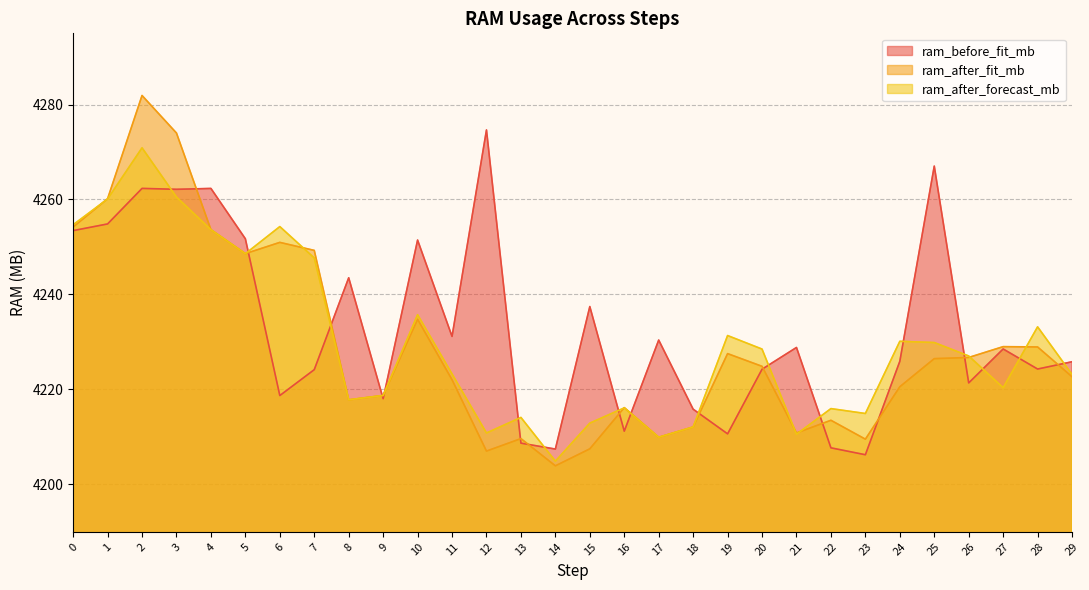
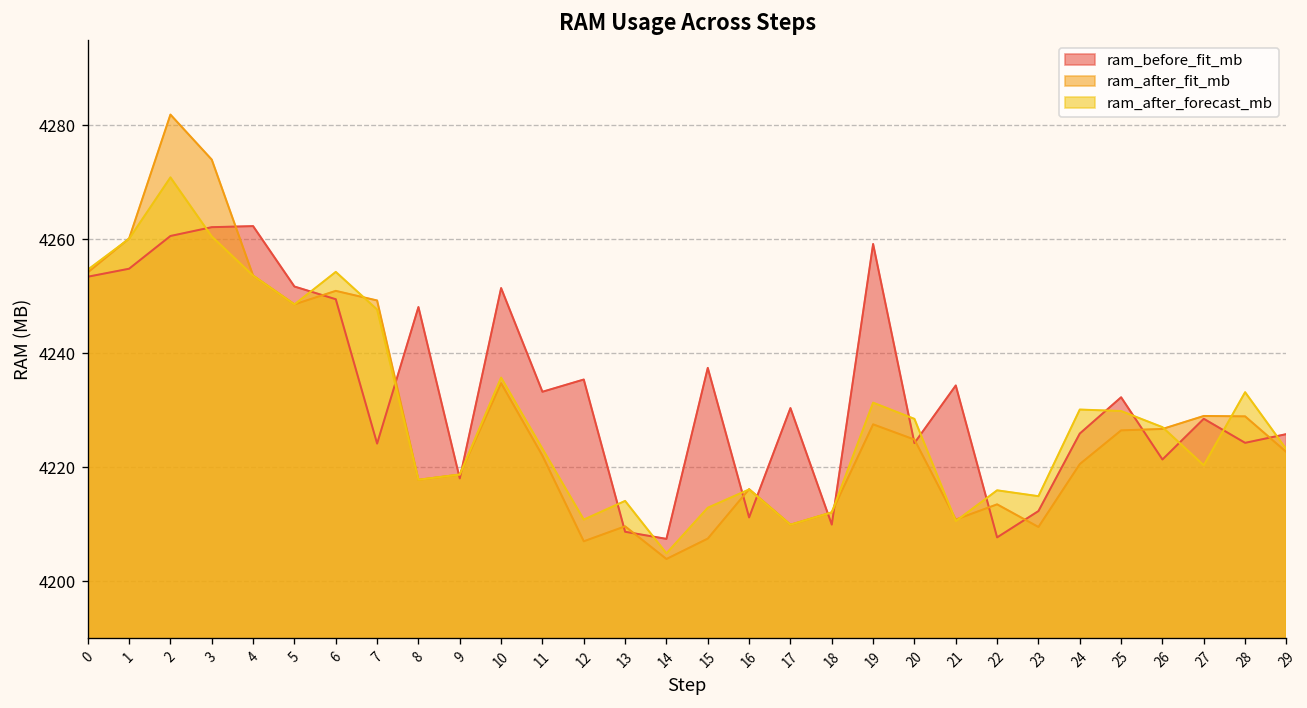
ram_before_fit_mb, 2: 4262 -> 4261
ram_before_fit_mb, 6: 4219 -> 4249
ram_before_fit_mb, 8: 4244 -> 4248
ram_before_fit_mb, 11: 4231 -> 4233
ram_before_fit_mb, 12: 4275 -> 4235
ram_before_fit_mb, 18: 4216 -> 4210
ram_before_fit_mb, 19: 4211 -> 4259
ram_before_fit_mb, 21: 4229 -> 4234
ram_before_fit_mb, 23: 4206 -> 4212
ram_before_fit_mb, 25: 4267 -> 4232
